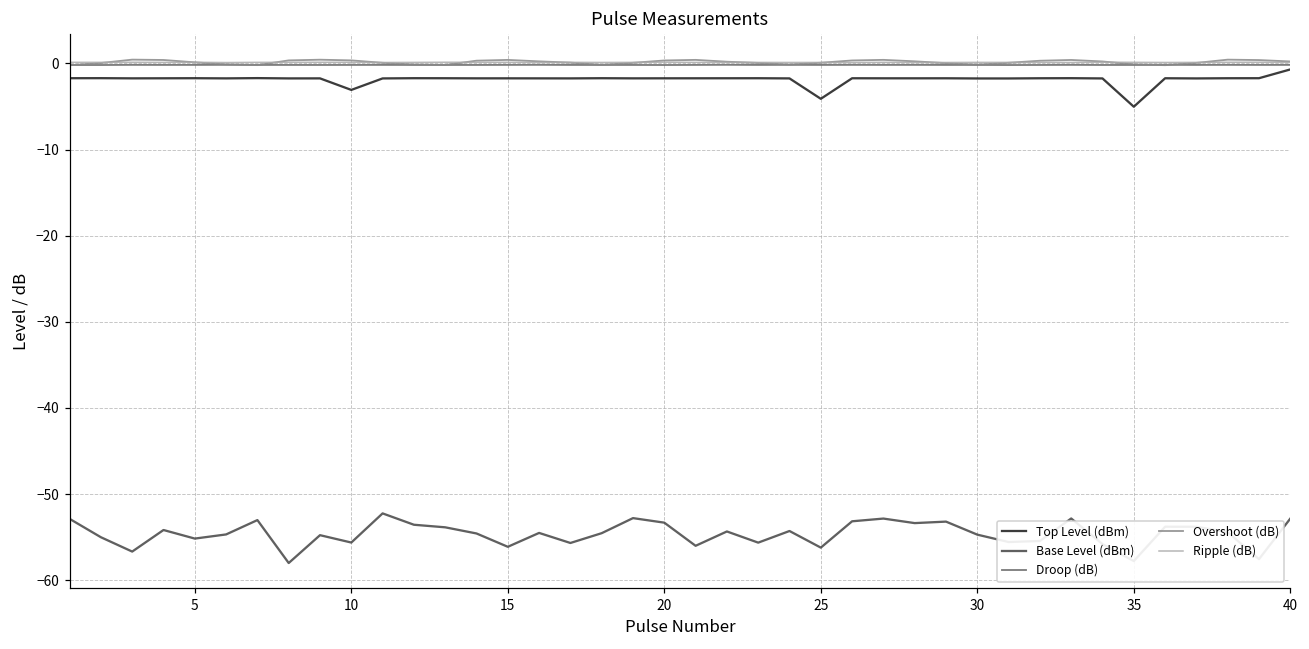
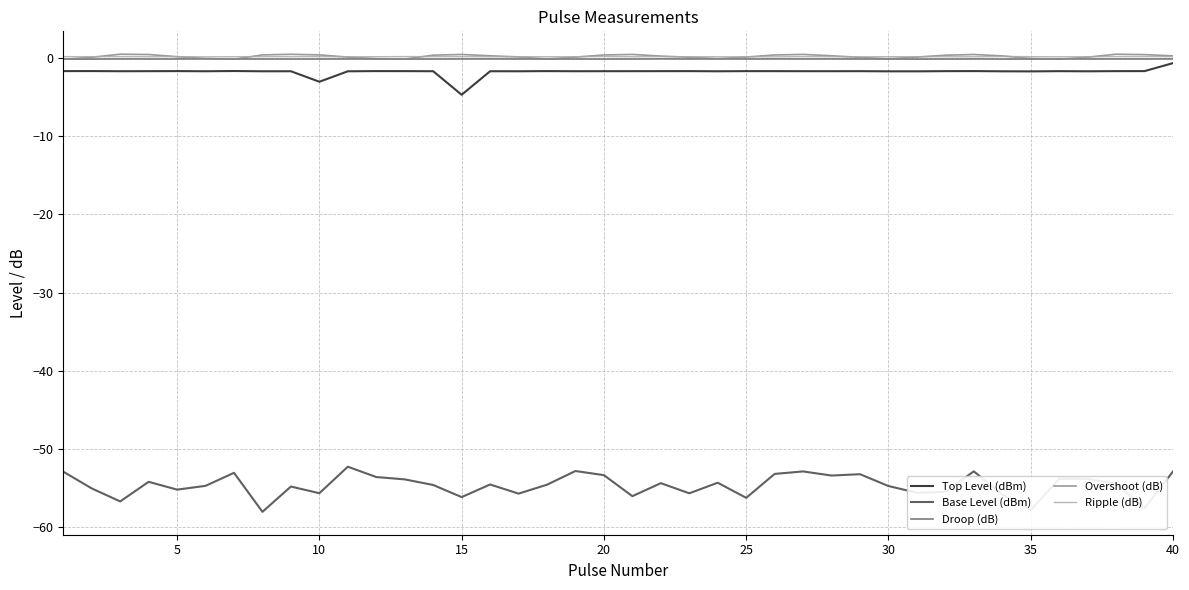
Top Level (dBm), 15: -2 -> -5
Top Level (dBm), 25: -4 -> -2
Top Level (dBm), 35: -5 -> -2
